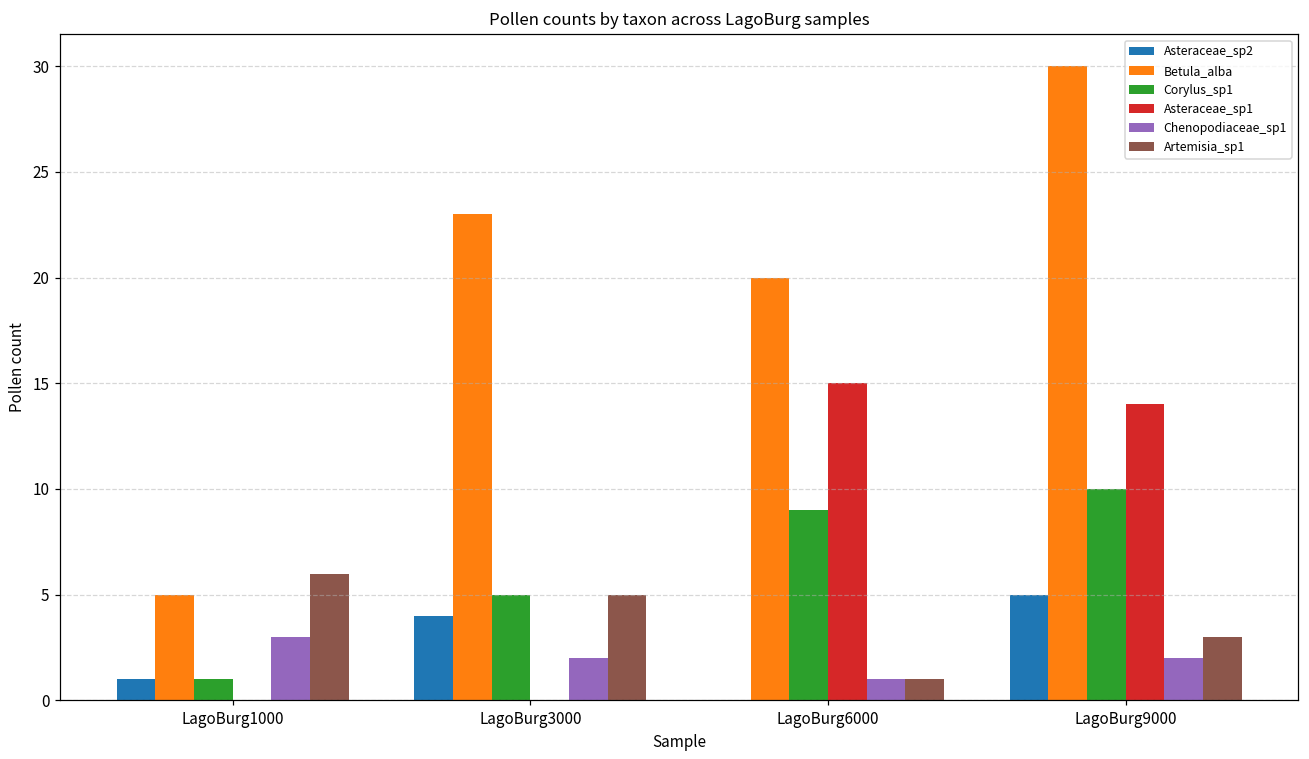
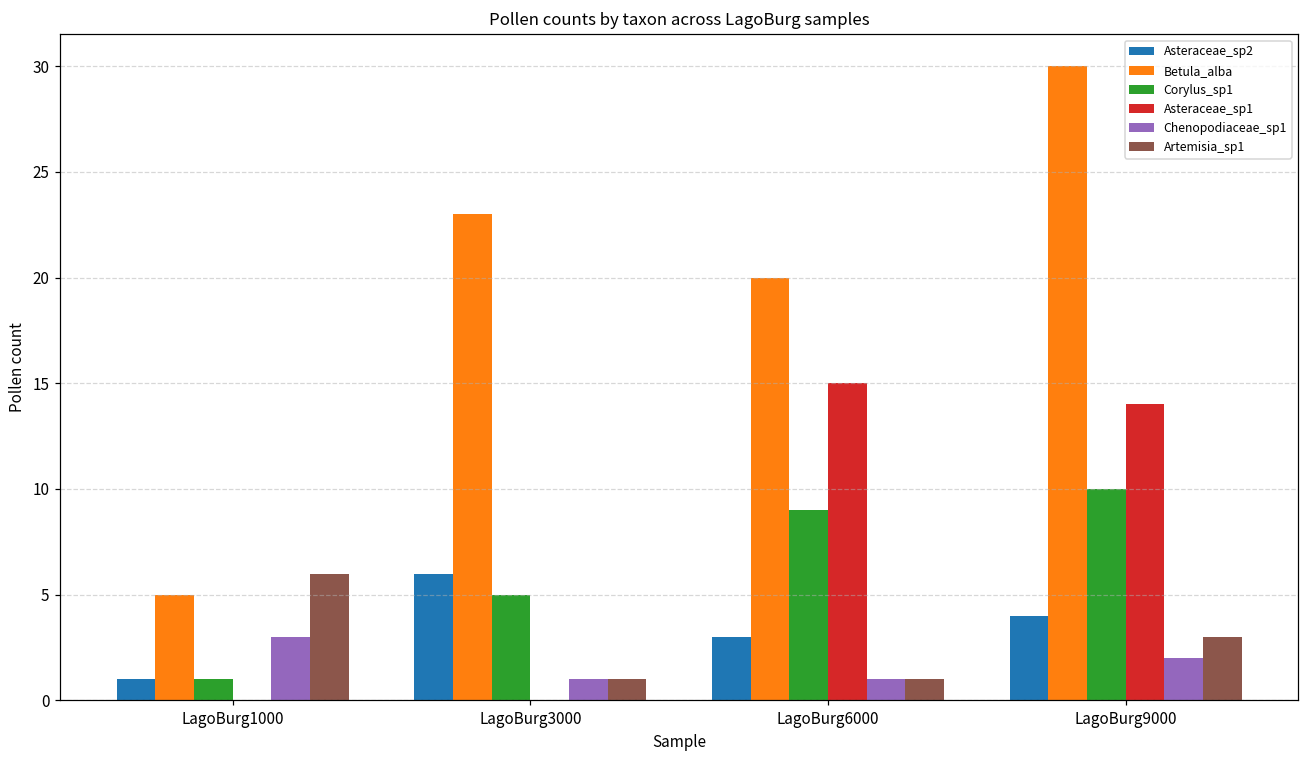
Asteraceae_sp2, LagoBurg3000: 4 -> 6
Chenopodiaceae_sp1, LagoBurg3000: 2 -> 1
Artemisia_sp1, LagoBurg3000: 5 -> 1
Asteraceae_sp2, LagoBurg6000: 0 -> 3
Asteraceae_sp2, LagoBurg9000: 5 -> 4
